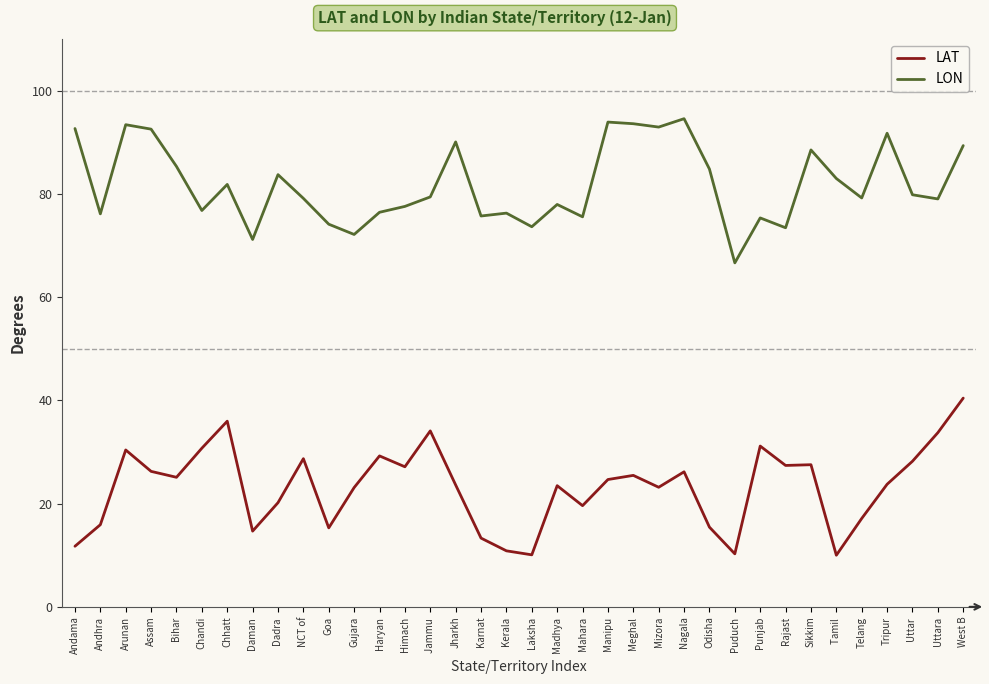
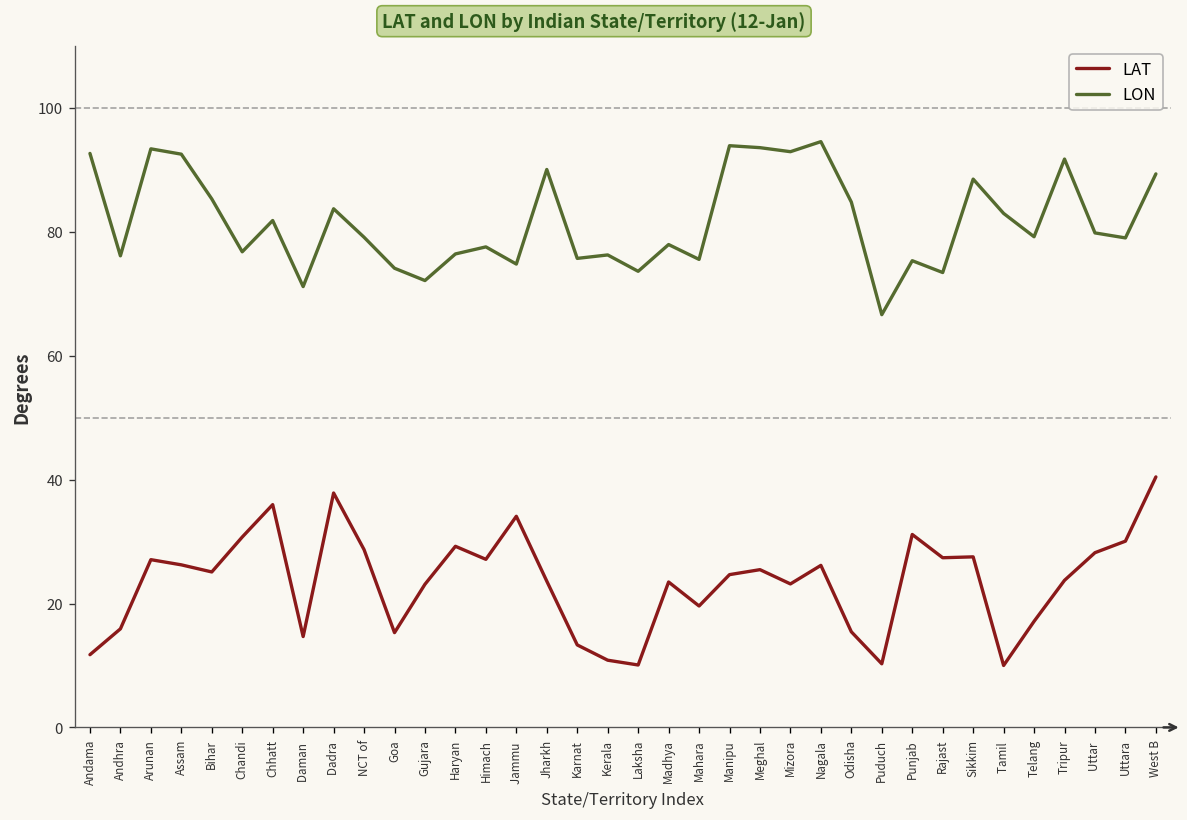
LAT, Arunan: 30 -> 27
LAT, Dadra: 20 -> 38
LON, Jammu: 79 -> 75
LAT, Uttara: 34 -> 30
